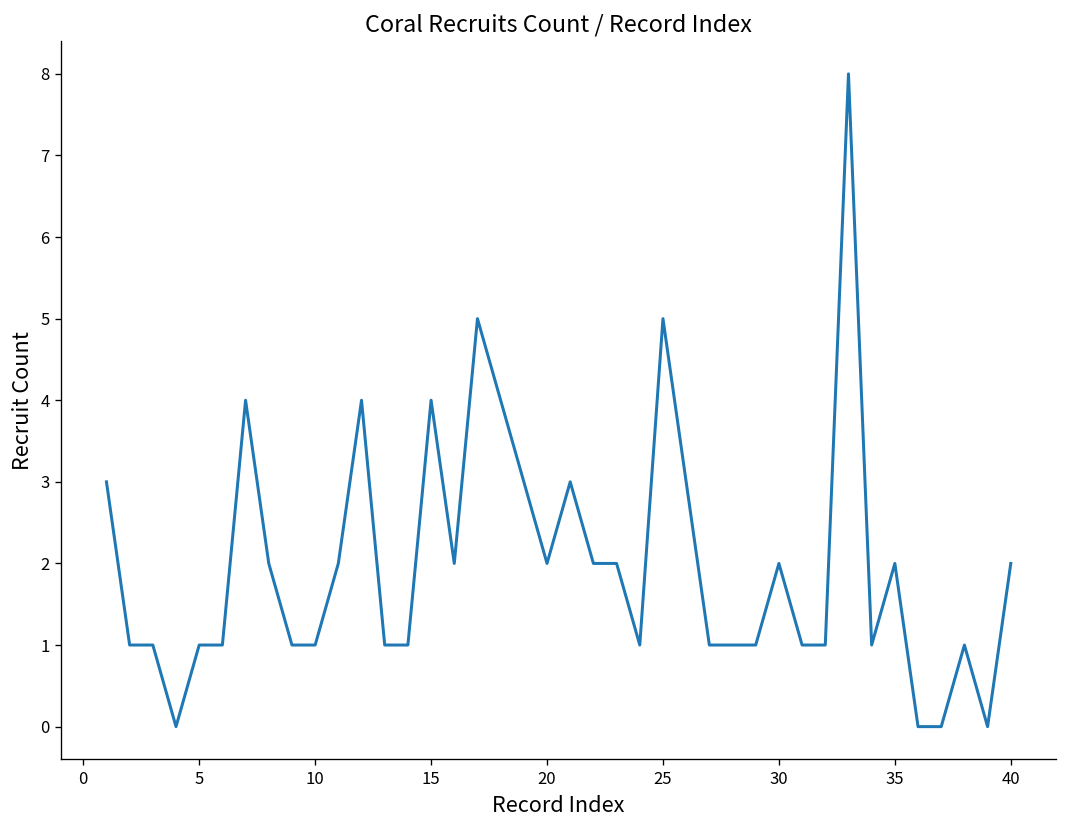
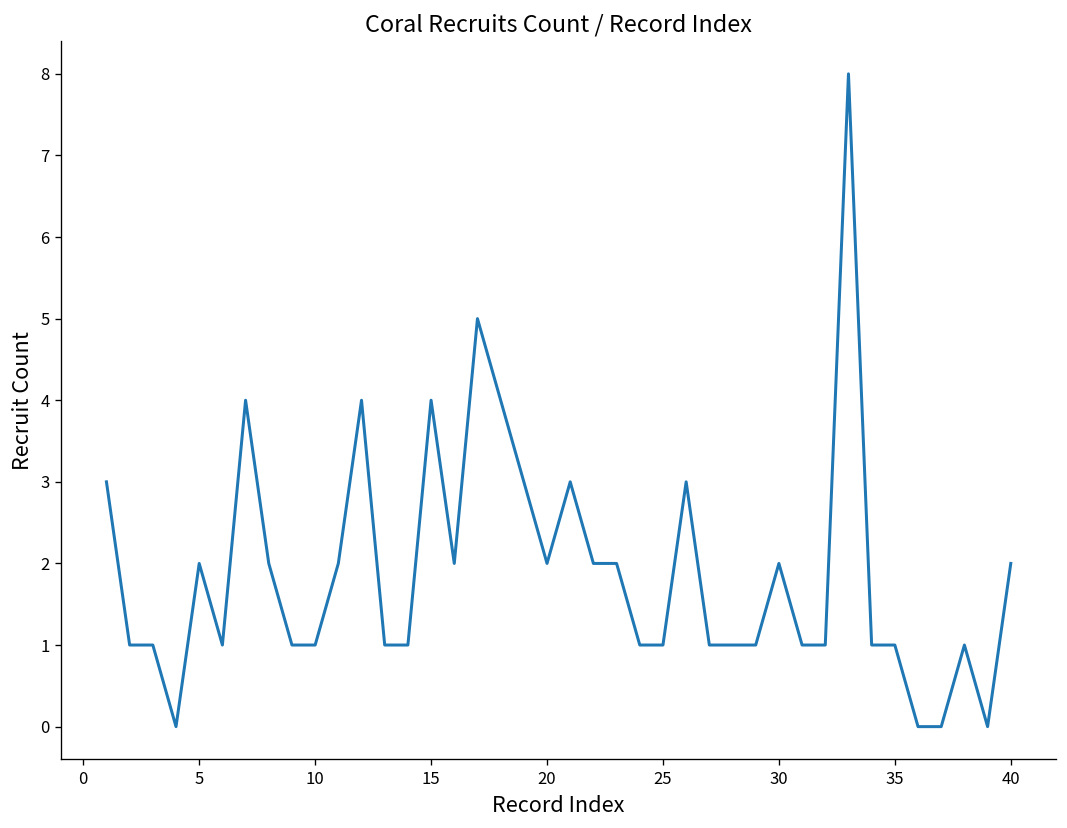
5: 1 -> 2
25: 5 -> 1
35: 2 -> 1
